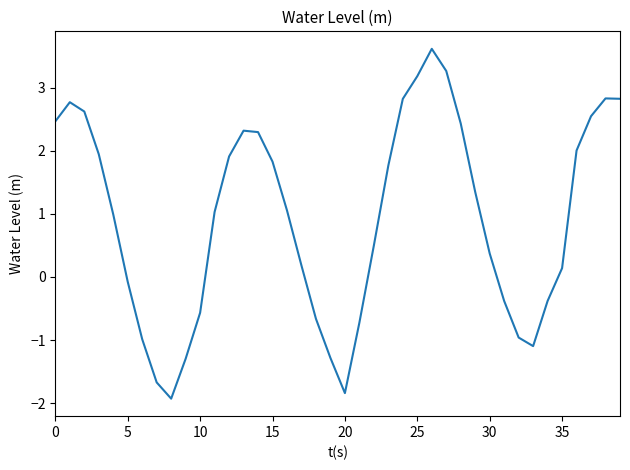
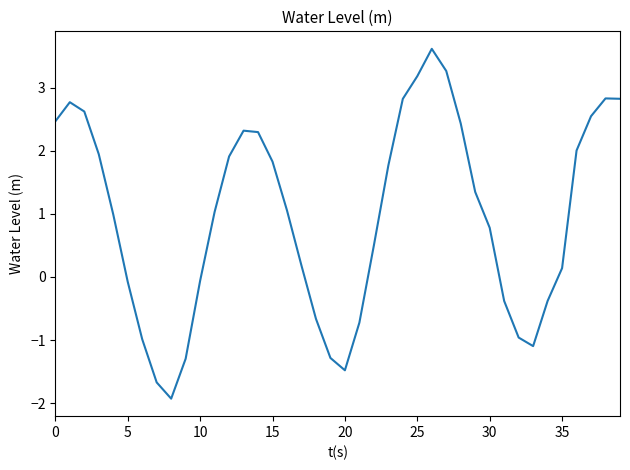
10: -0.6 -> -0.1
20: -1.8 -> -1.5
30: 0.4 -> 0.8
